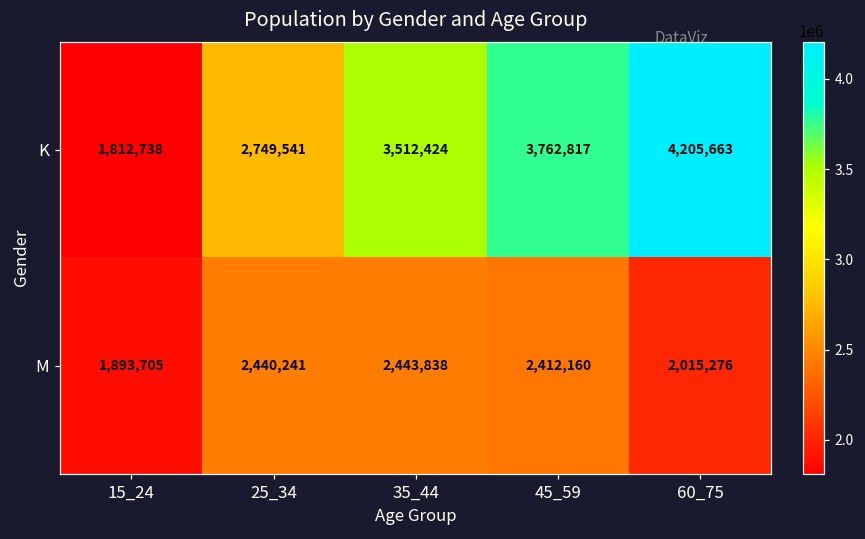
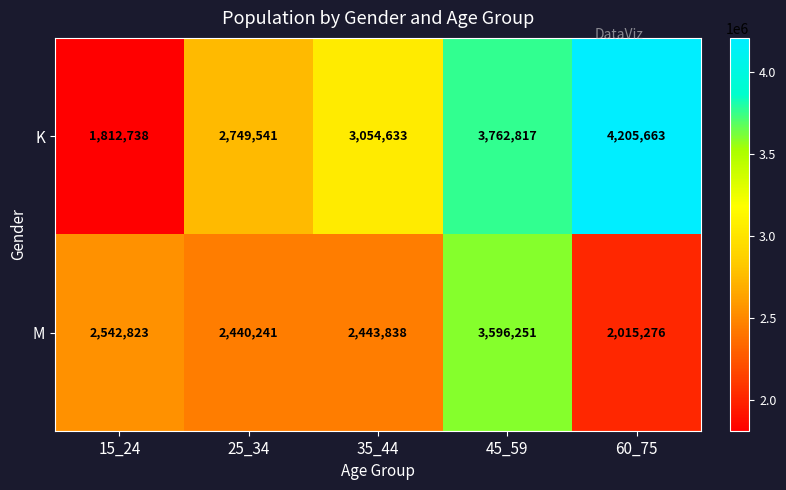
K, 35_44: 3,512,424 -> 3,054,633
M, 15_24: 1,893,705 -> 2,542,823
M, 45_59: 2,412,160 -> 3,596,251
